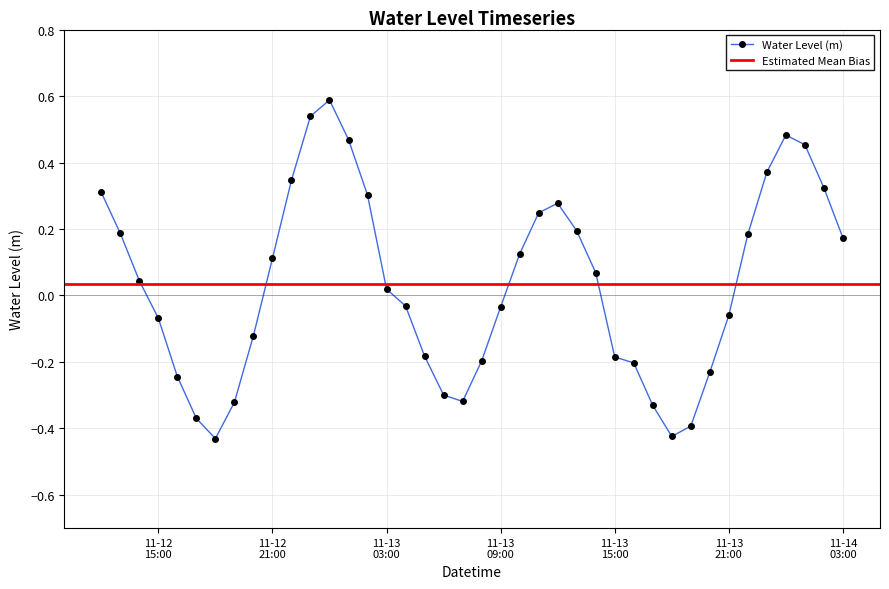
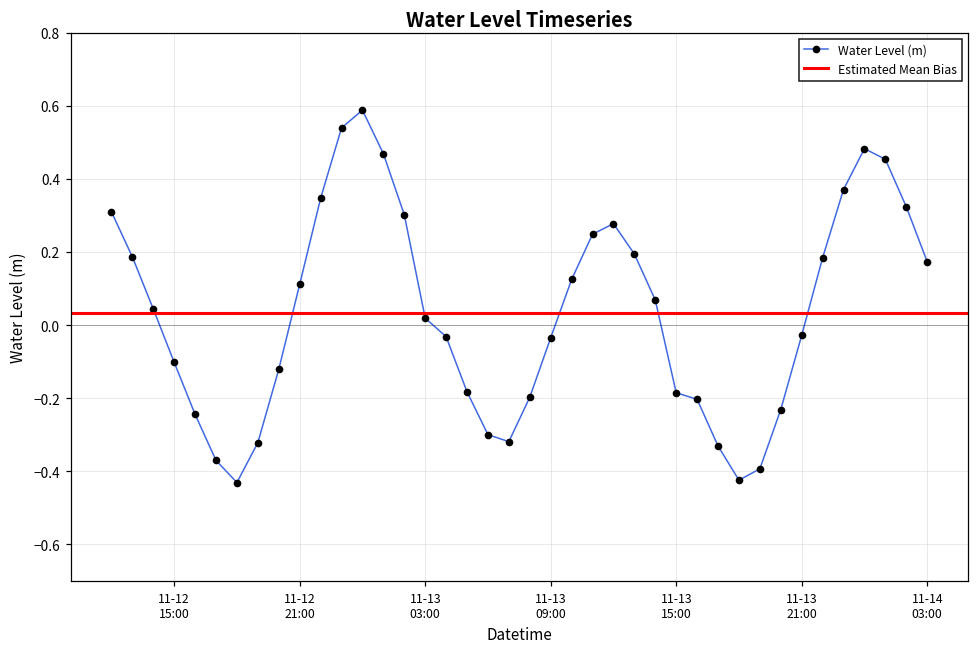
11-12 15:00: -0.07 -> -0.10
11-13 21:00: -0.06 -> -0.03
